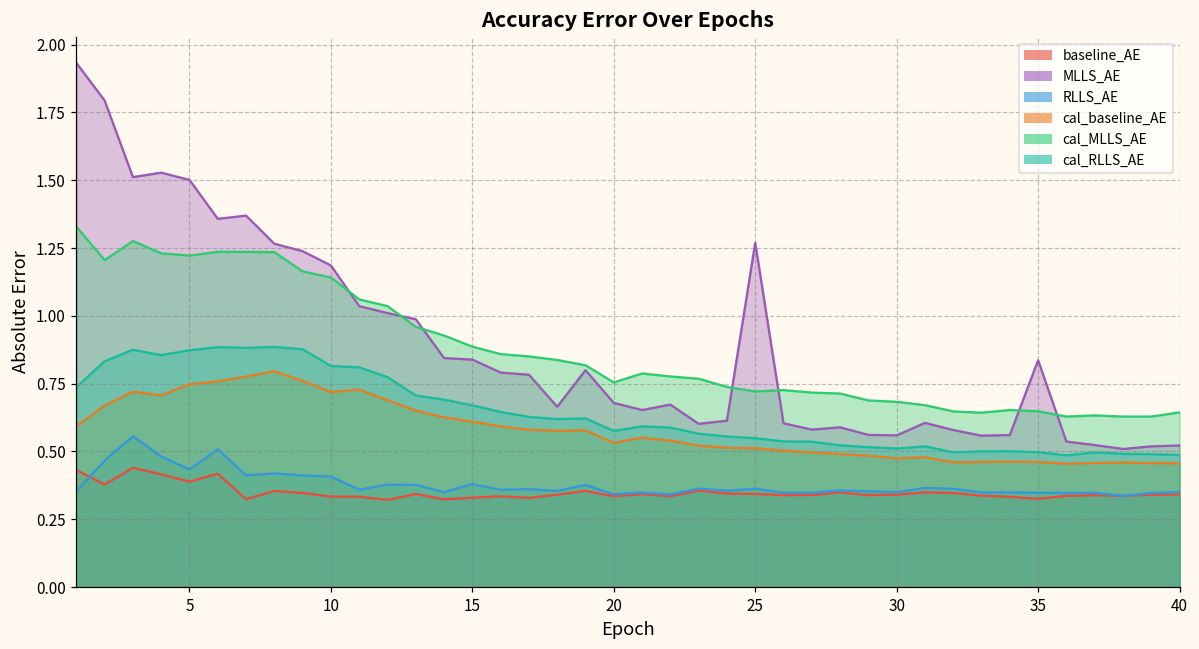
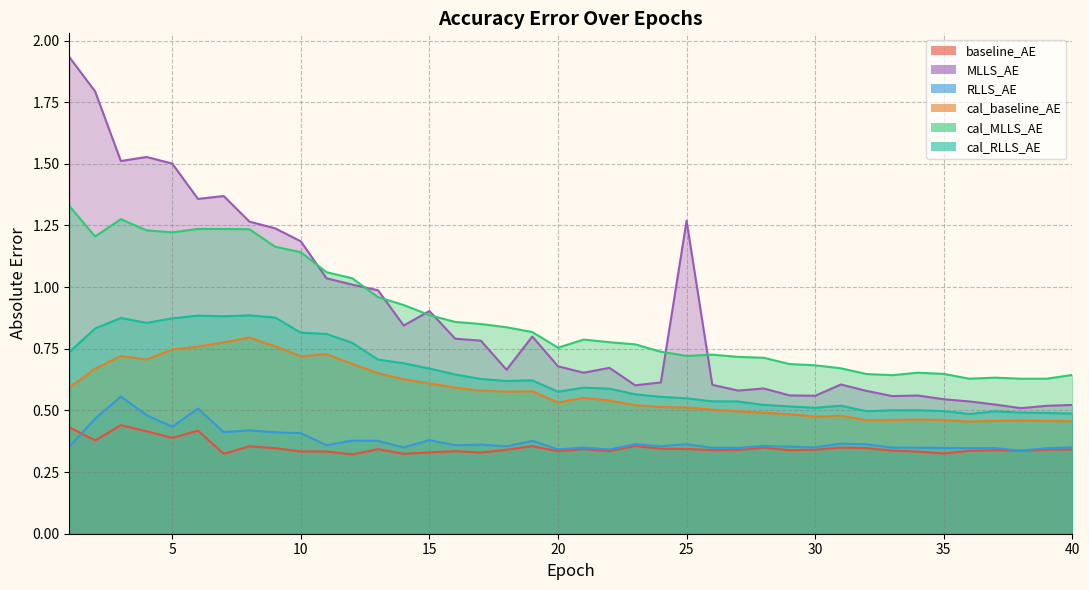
MLLS_AE, 15: 0.84 -> 0.90
MLLS_AE, 35: 0.84 -> 0.55
